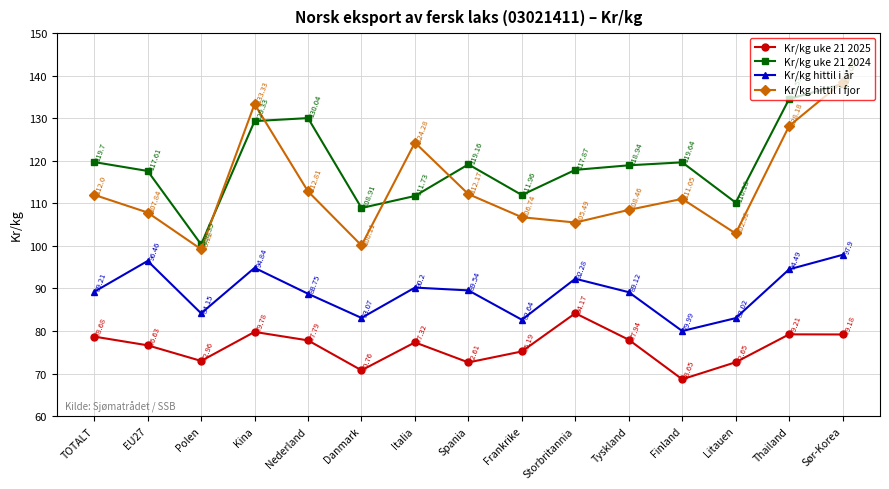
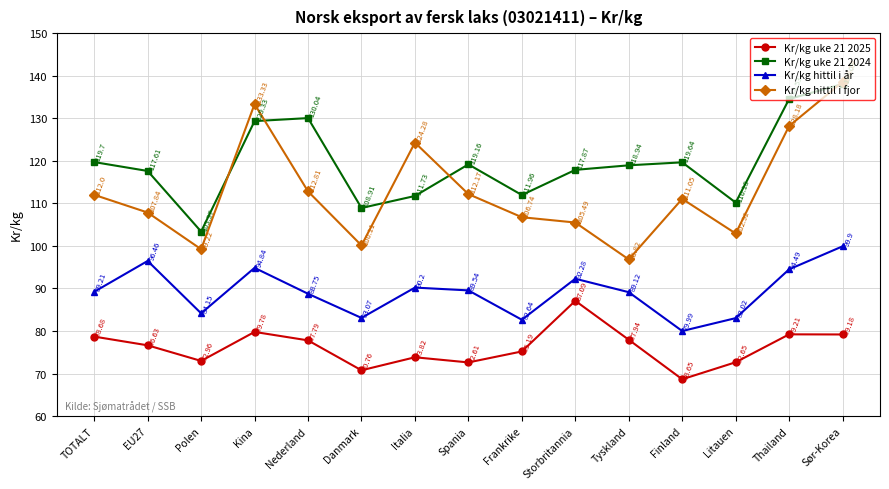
Kr/kg uke 21 2024, Polen: 100.35 -> 103.37
Kr/kg uke 21 2025, Italia: 77.32 -> 73.82
Kr/kg uke 21 2025, Storbritannia: 84.17 -> 87.09
Kr/kg hittil i fjor, Tyskland: 108.46 -> 96.82
Kr/kg hittil i år, Sør-Korea: 97.9 -> 99.9
